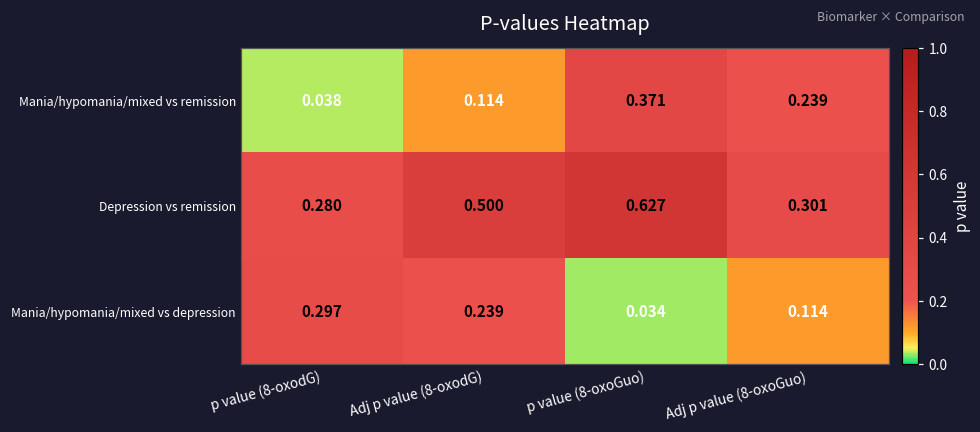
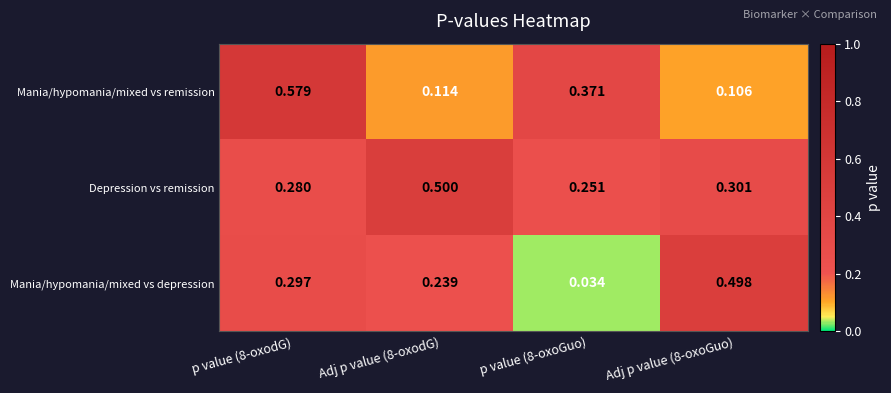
Mania/hypomania/mixed vs remission, p value (8-oxodG): 0.038 -> 0.579
Mania/hypomania/mixed vs remission, Adj p value (8-oxoGuo): 0.239 -> 0.106
Depression vs remission, p value (8-oxoGuo): 0.627 -> 0.251
Mania/hypomania/mixed vs depression, Adj p value (8-oxoGuo): 0.114 -> 0.498
